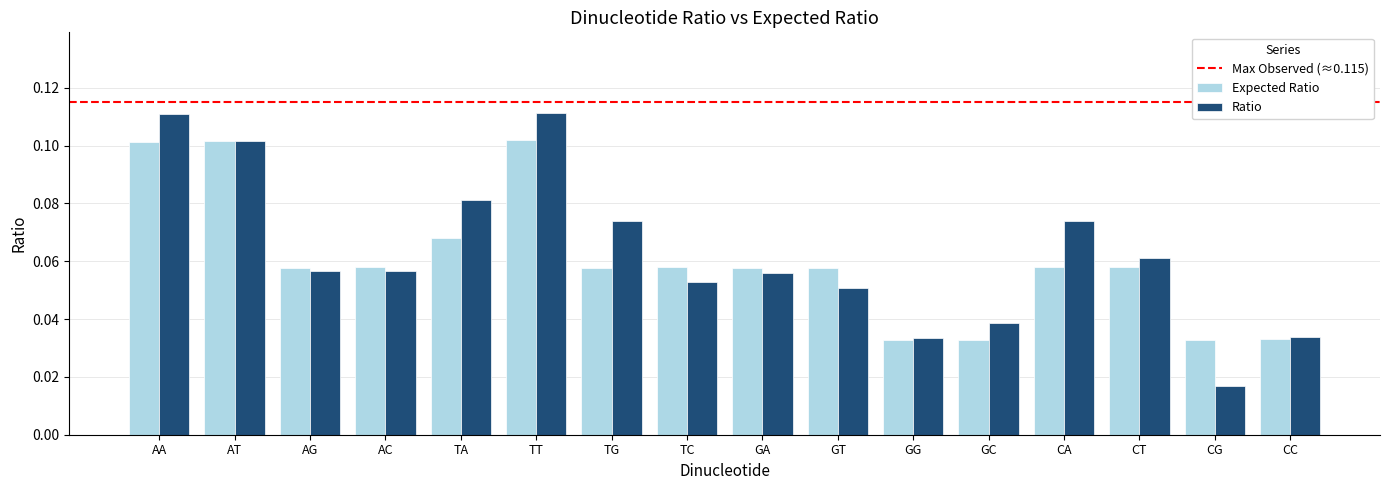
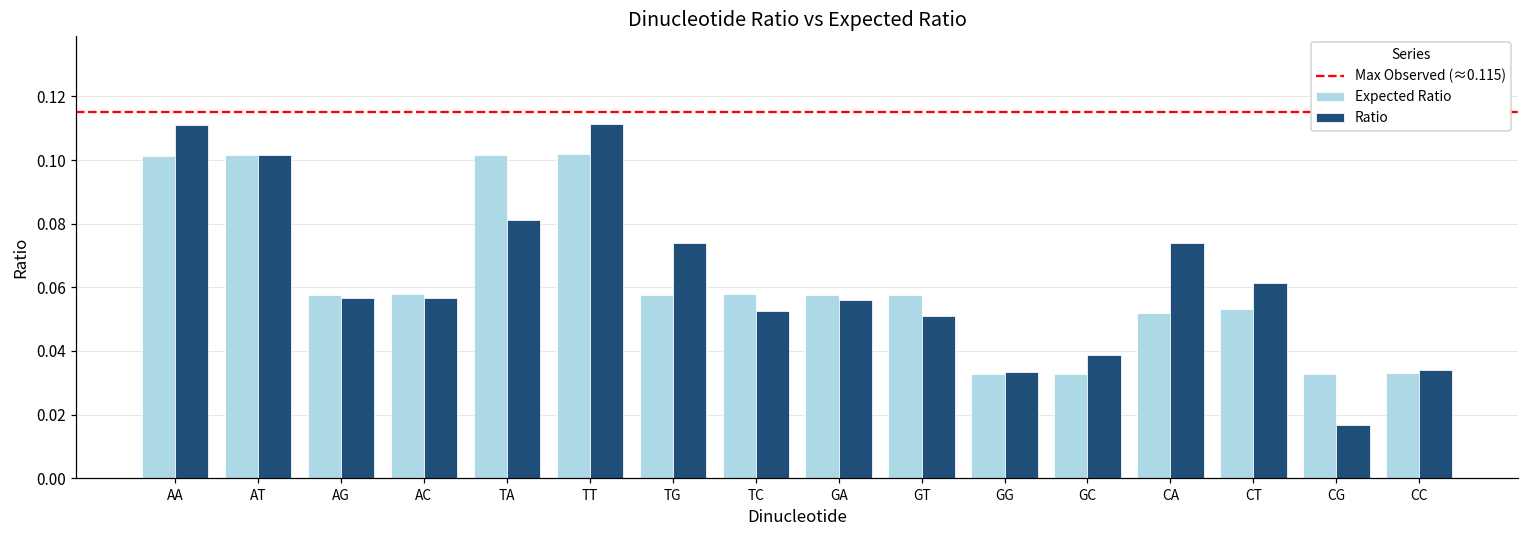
Expected Ratio, TA: 0.068 -> 0.102
Expected Ratio, CA: 0.058 -> 0.052
Expected Ratio, CT: 0.058 -> 0.053
